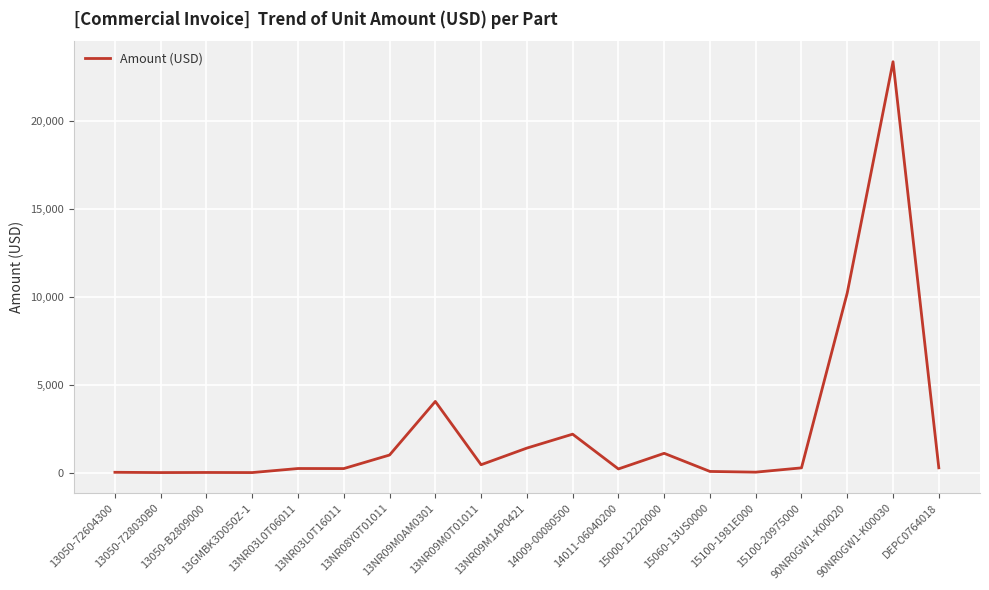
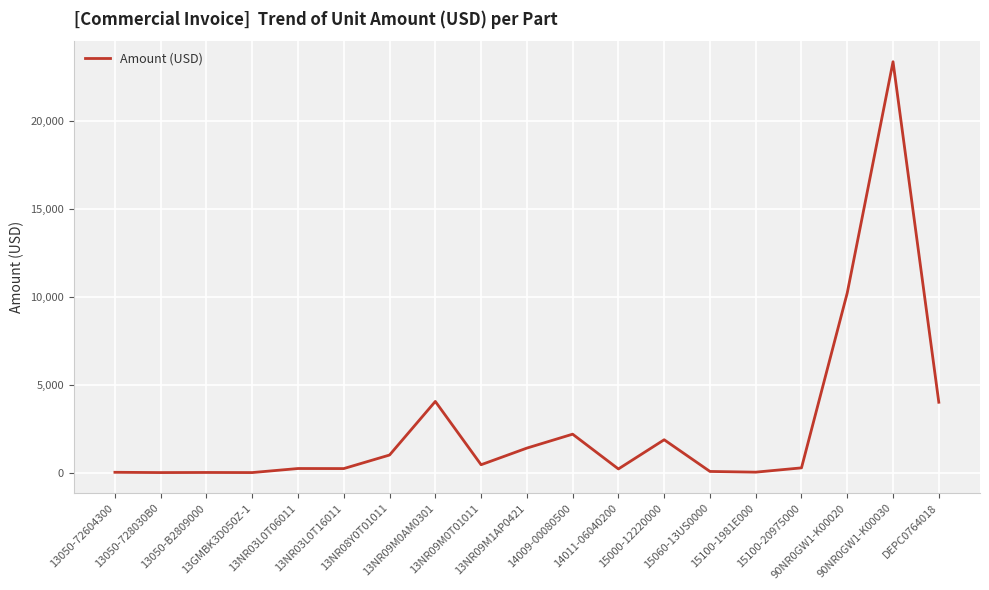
15000-12220000: 1,100 -> 1,900
DEPC0764018: 300 -> 4,000
